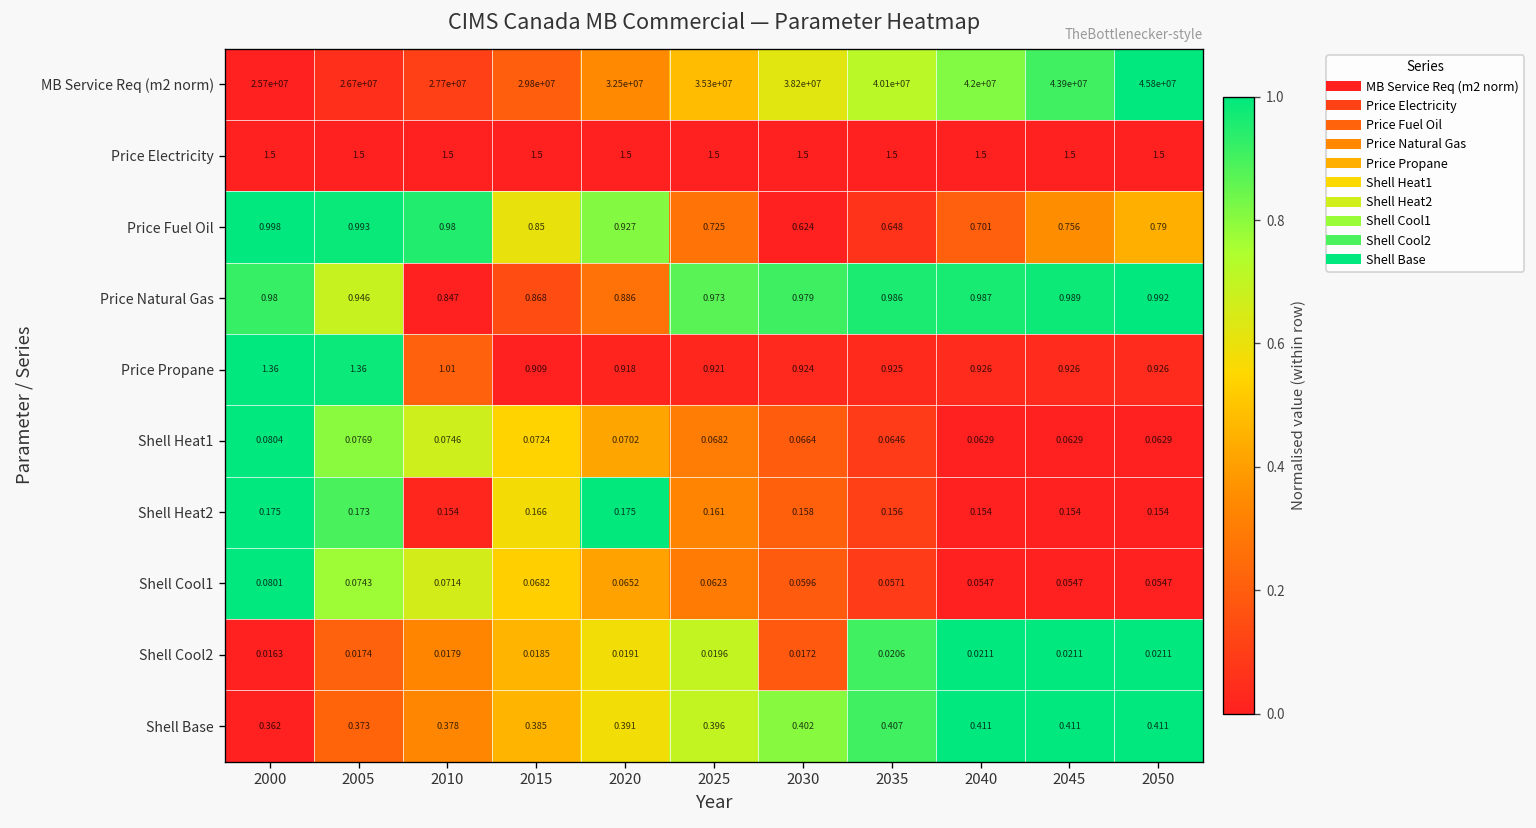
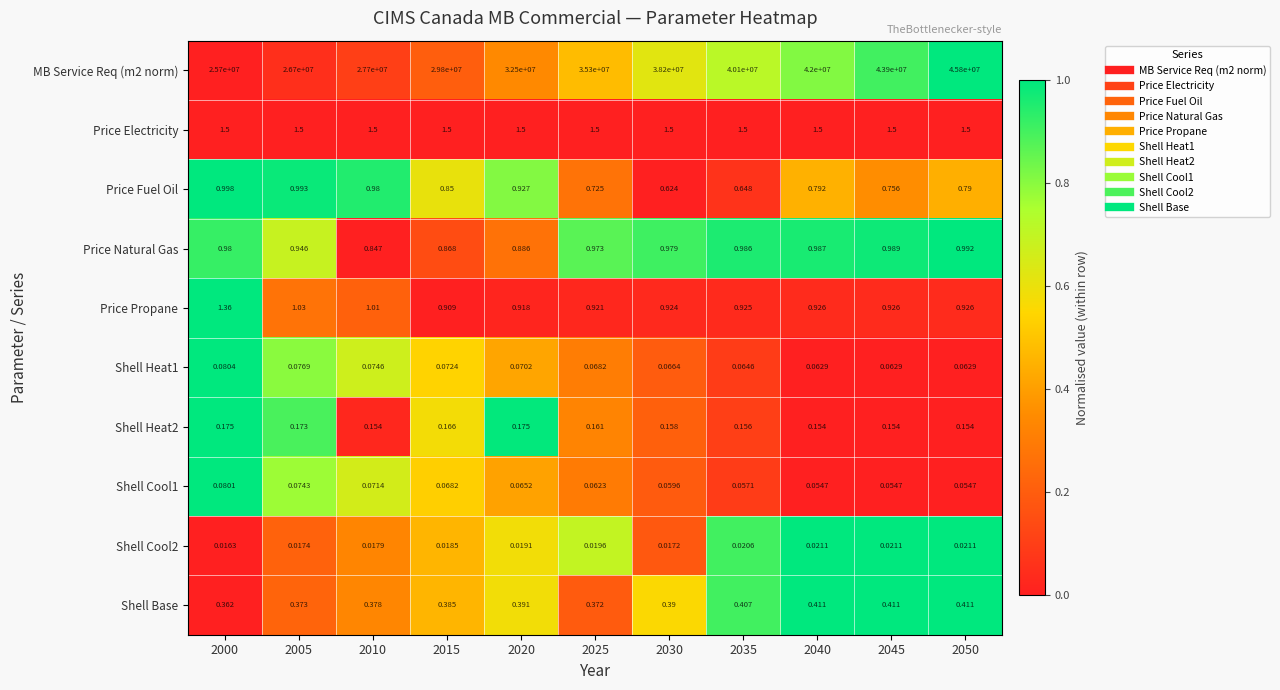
Price Fuel Oil, 2040: 0.701 -> 0.792
Price Propane, 2005: 1.36 -> 1.03
Shell Base, 2025: 0.396 -> 0.372
Shell Base, 2030: 0.402 -> 0.39
